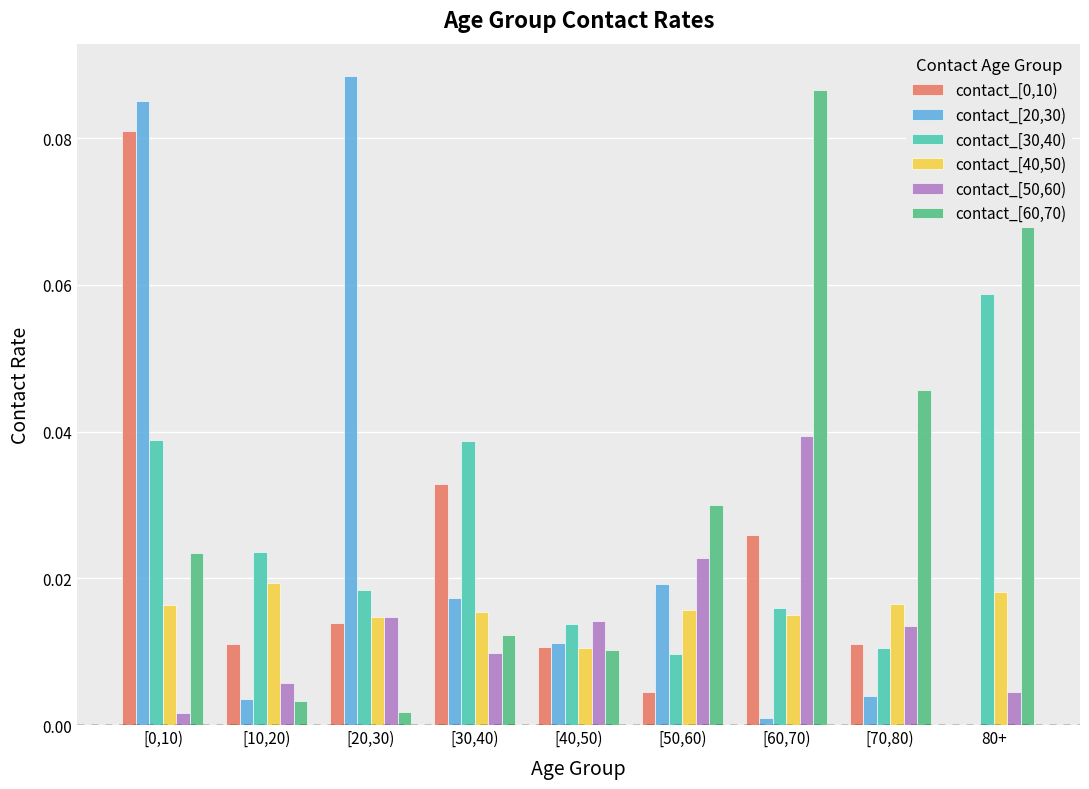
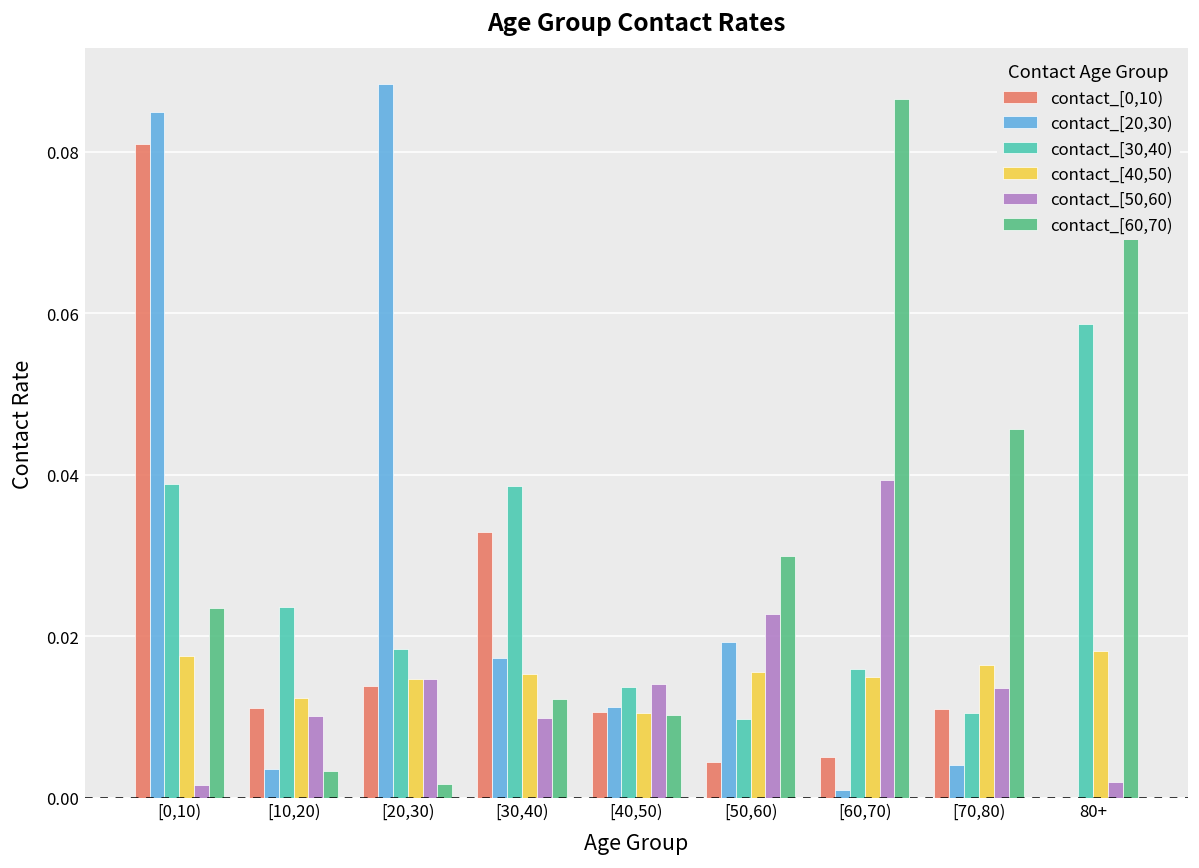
contact_[40,50), [0,10): 0.016 -> 0.018
contact_[40,50), [10,20): 0.019 -> 0.012
contact_[50,60), [10,20): 0.006 -> 0.010
contact_[0,10), [60,70): 0.026 -> 0.005
contact_[50,60), 80+: 0.005 -> 0.002
